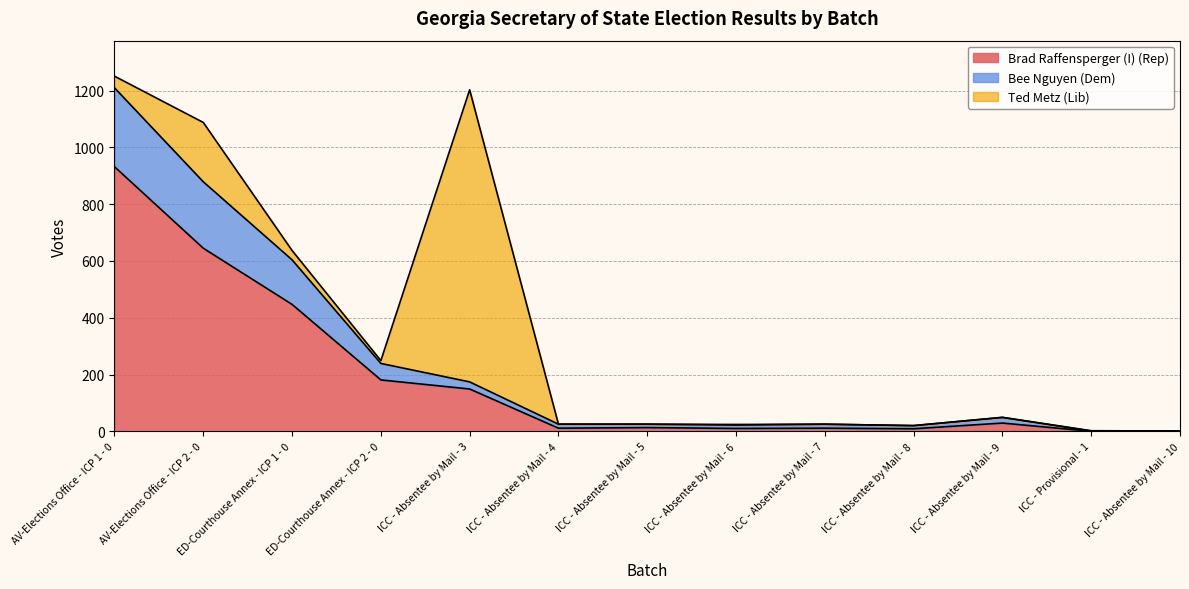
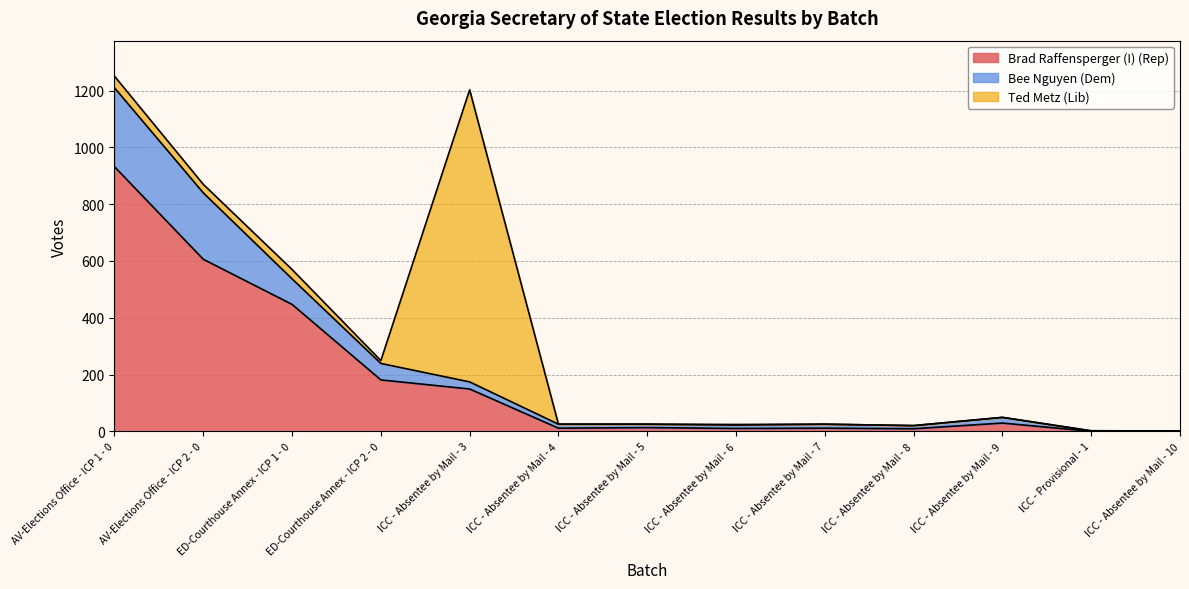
Brad Raffensperger (I) (Rep), AV-Elections Office - ICP 2 - 0: 650 -> 610
Ted Metz (Lib), AV-Elections Office - ICP 2 - 0: 210 -> 30
Bee Nguyen (Dem), ED-Courthouse Annex - ICP 1 - 0: 160 -> 90
